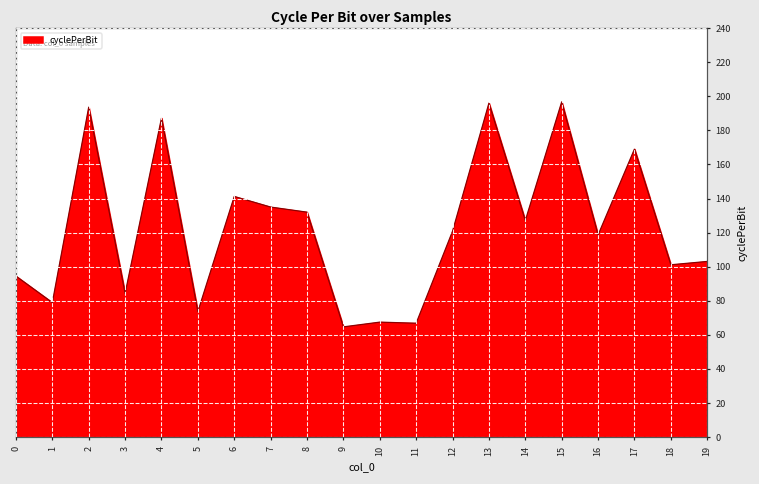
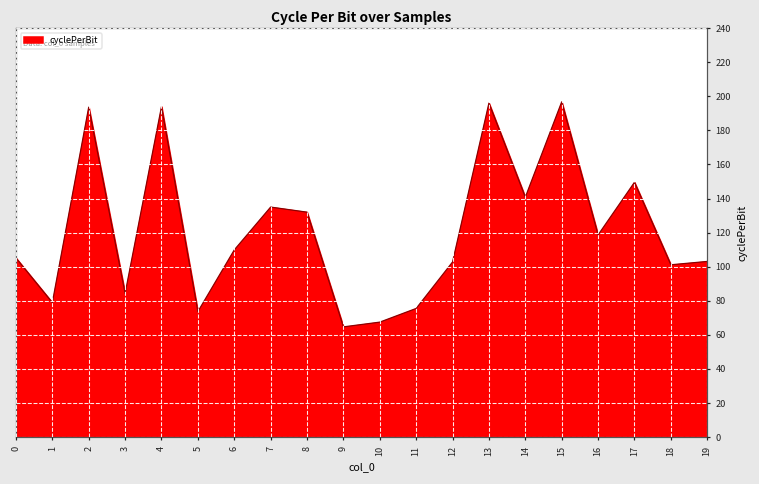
0: 94 -> 105
4: 187 -> 194
6: 141 -> 110
11: 67 -> 76
12: 121 -> 103
14: 127 -> 141
17: 169 -> 150
